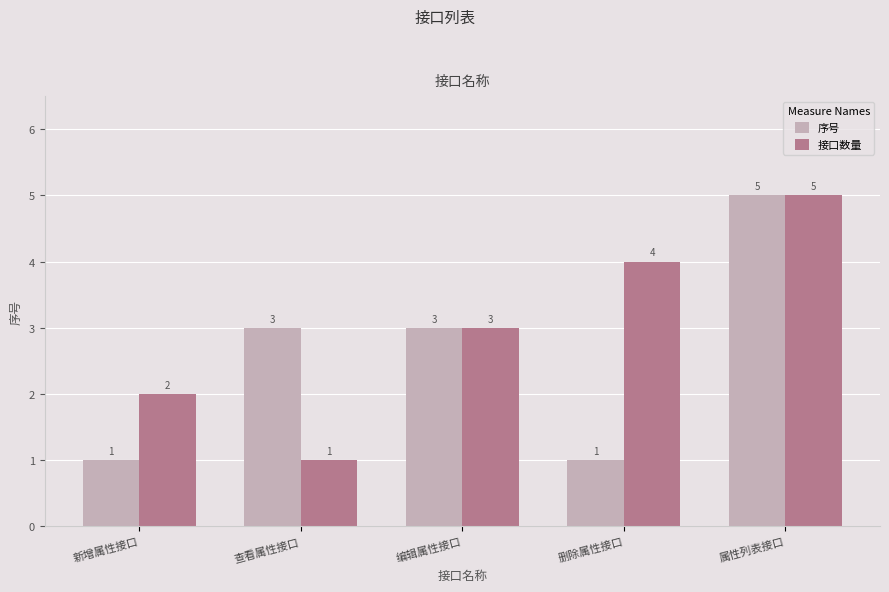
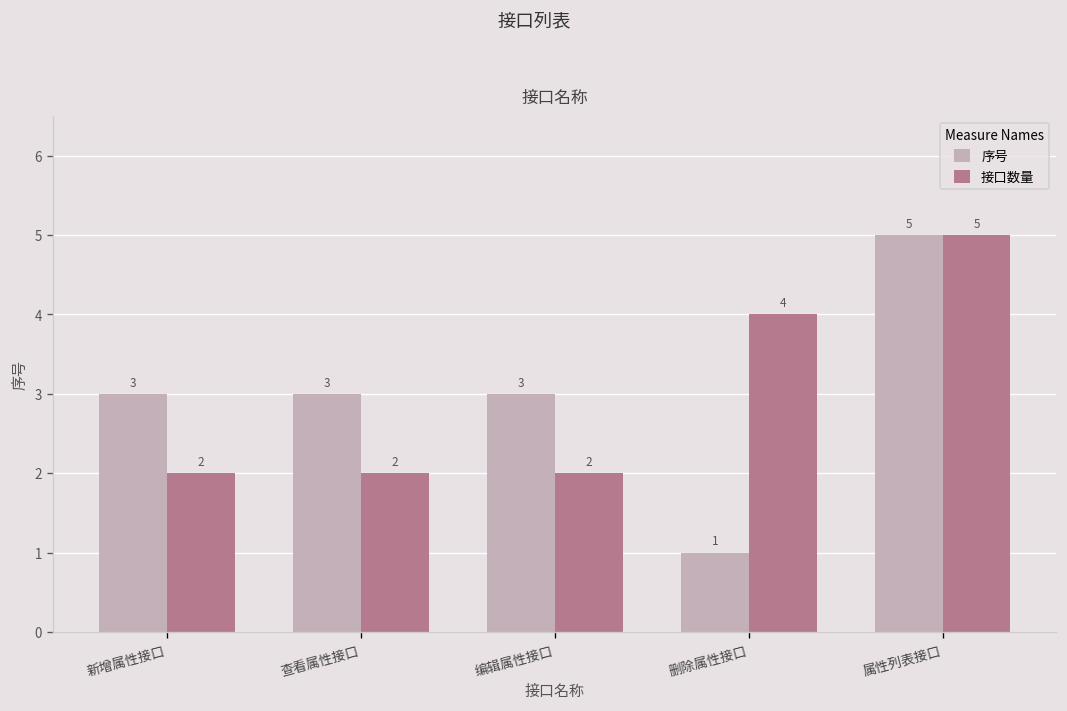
序号, 新增属性接口: 1 -> 3
接口数量, 查看属性接口: 1 -> 2
接口数量, 编辑属性接口: 3 -> 2
